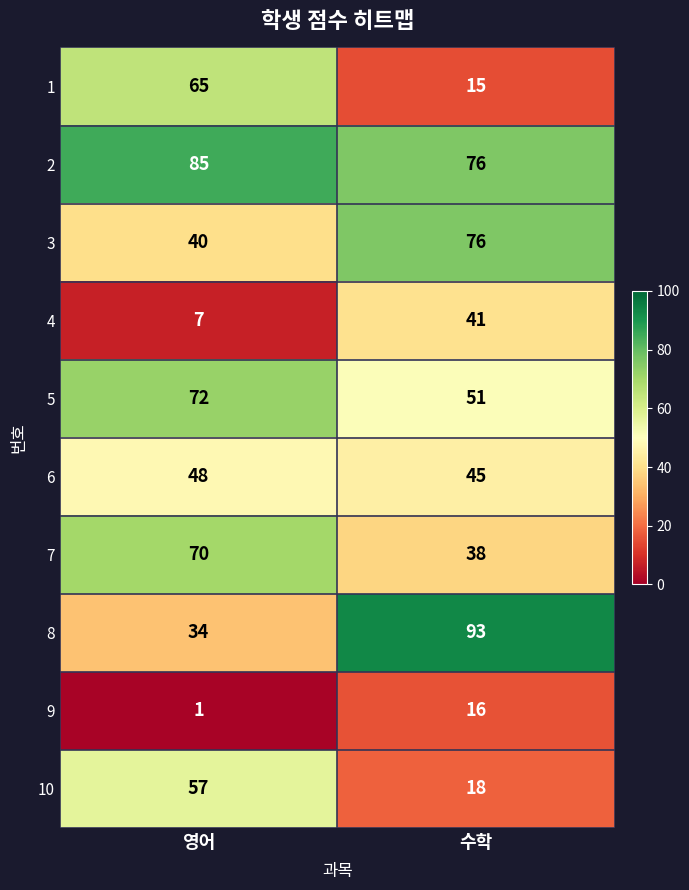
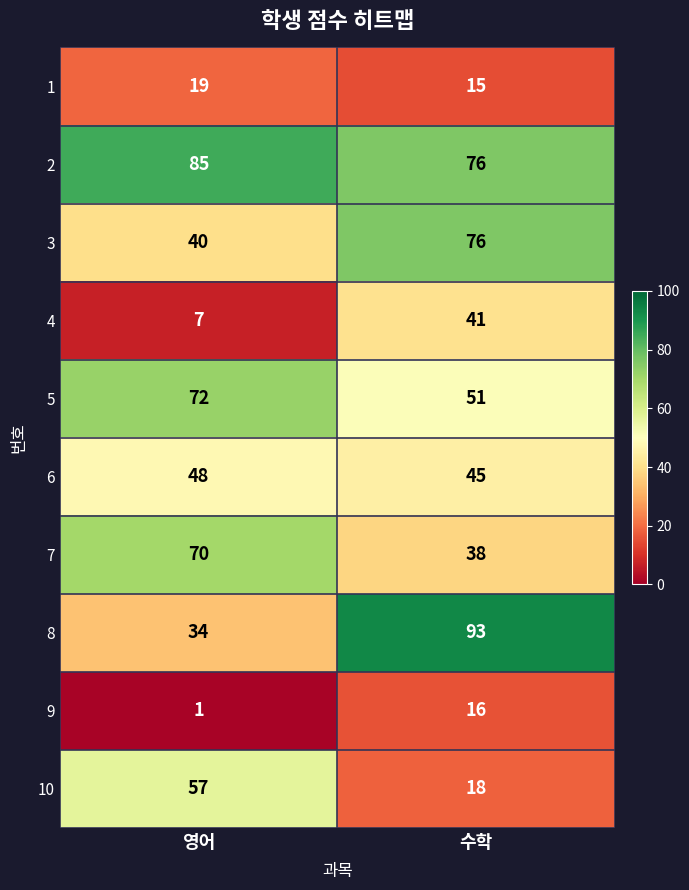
1, 영어: 65 -> 19
